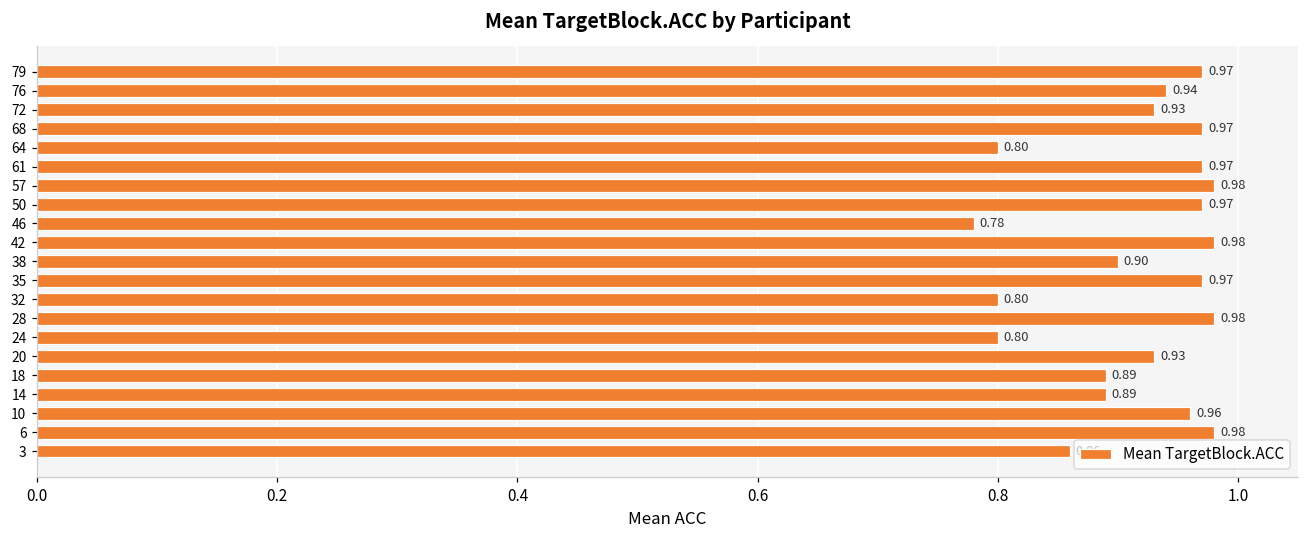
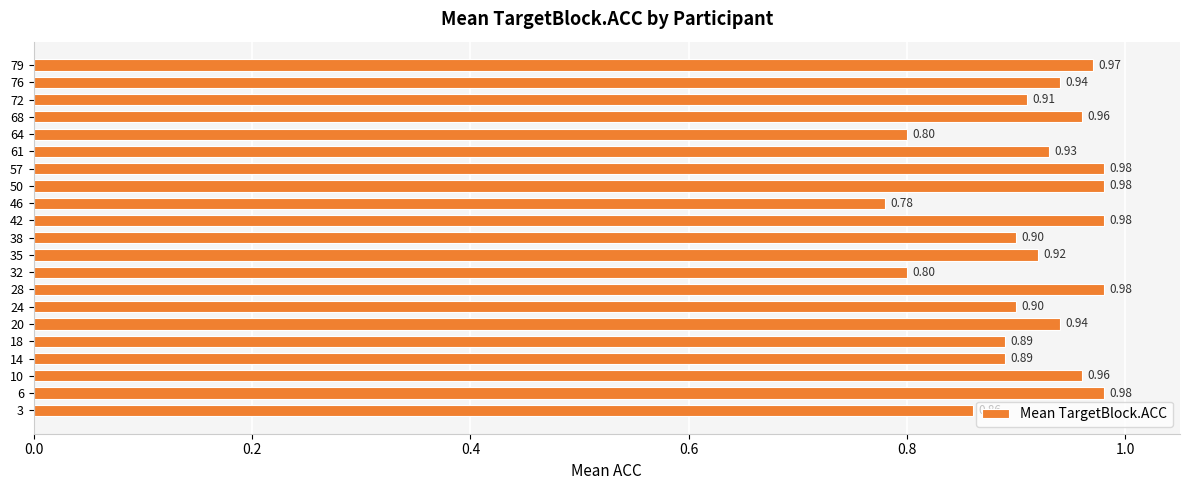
72: 0.93 -> 0.91
68: 0.97 -> 0.96
61: 0.97 -> 0.93
50: 0.97 -> 0.98
35: 0.97 -> 0.92
24: 0.80 -> 0.90
20: 0.93 -> 0.94
